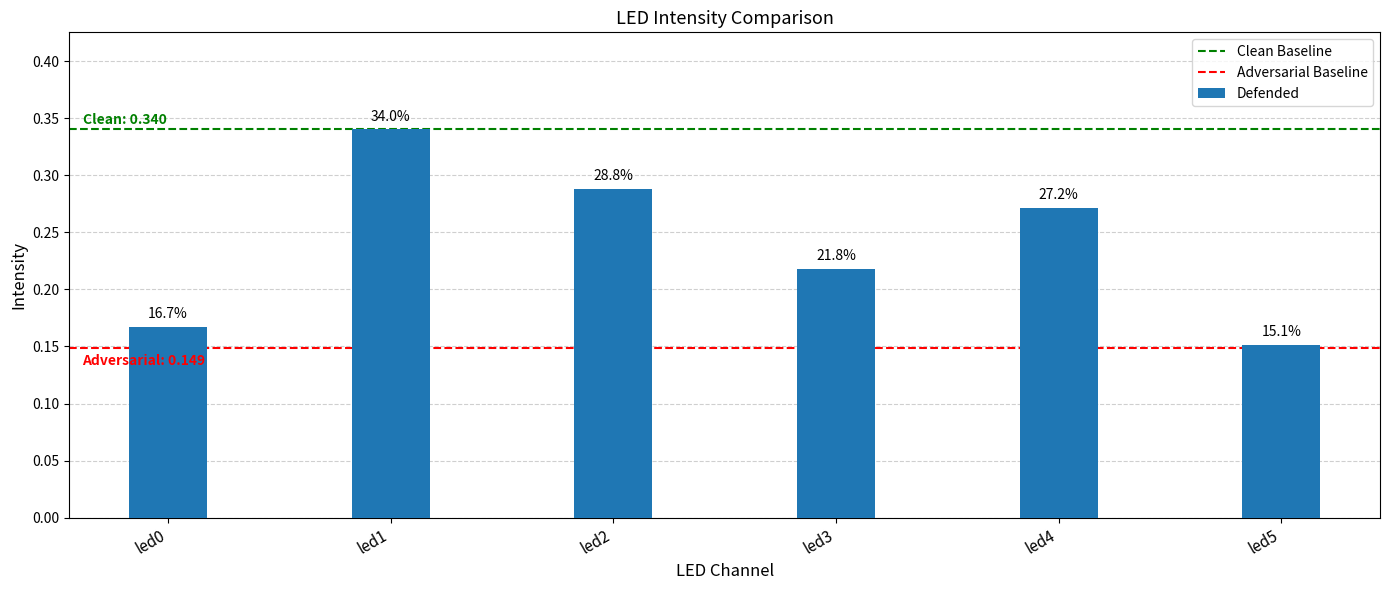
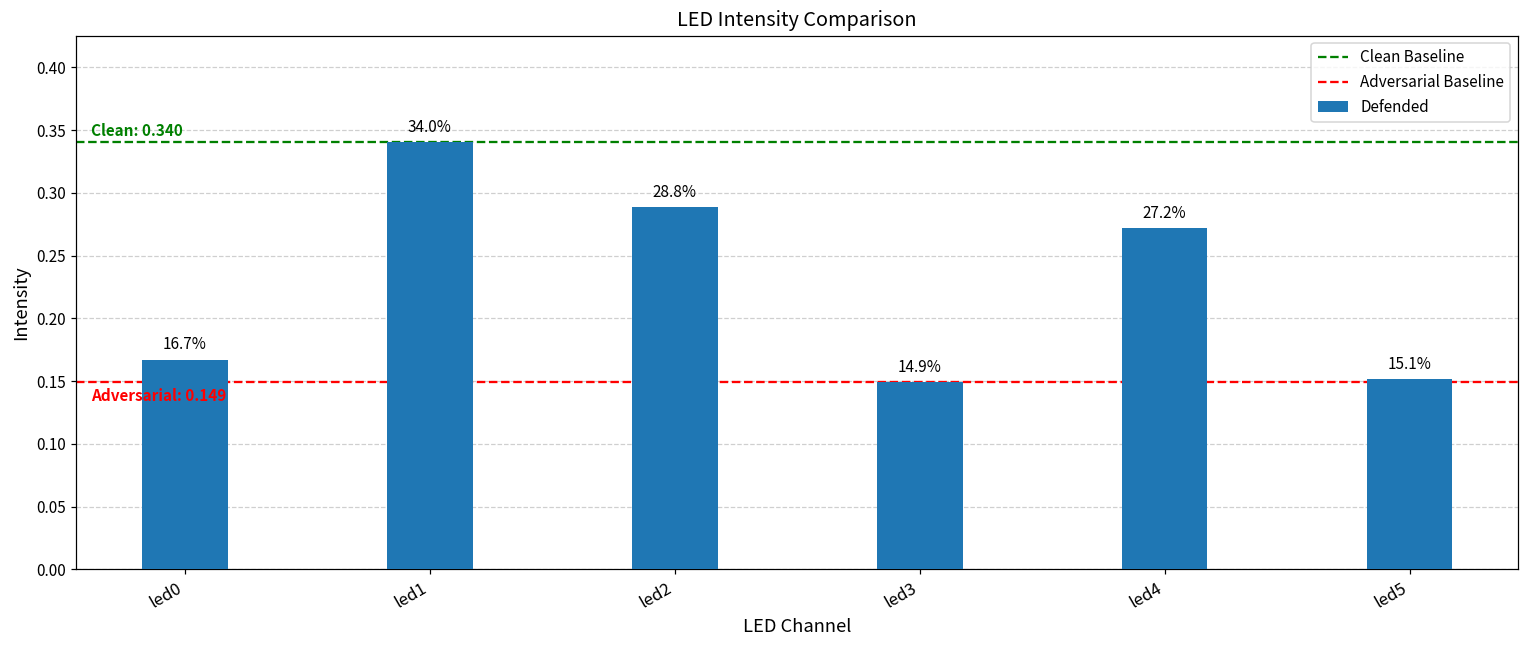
led3: 21.8% -> 14.9%
